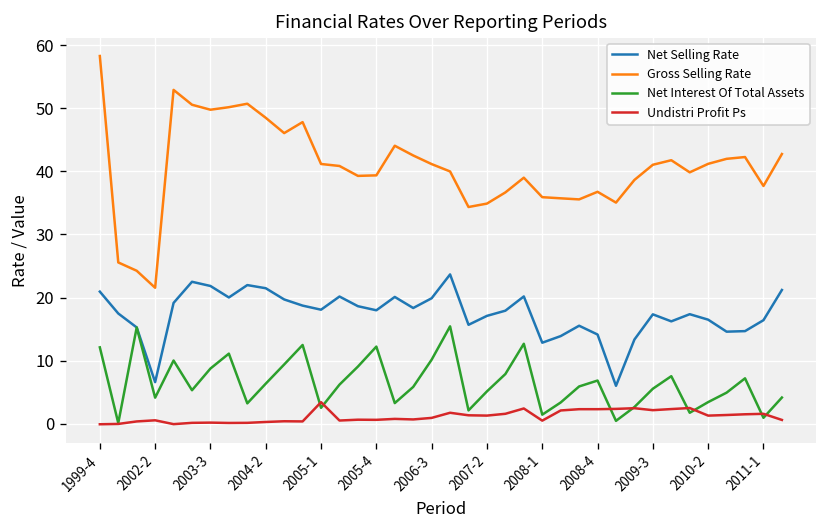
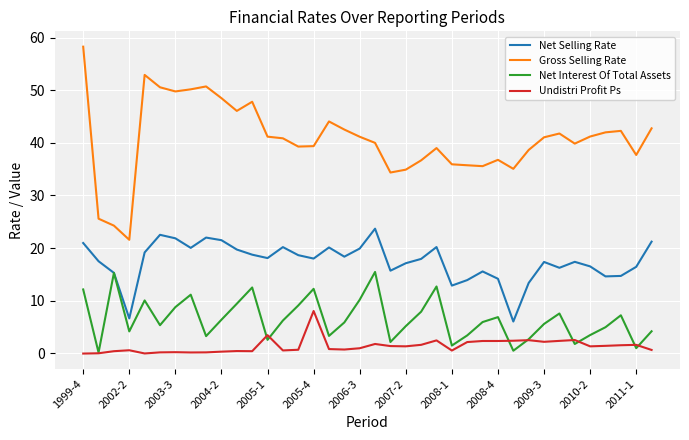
Undistri Profit Ps, 2005-4: 1 -> 8
